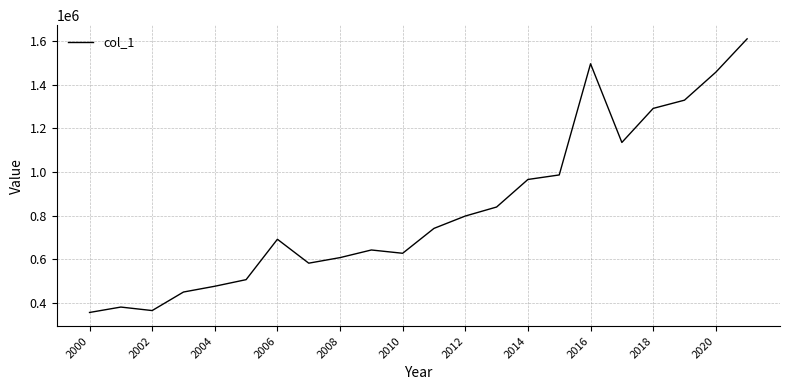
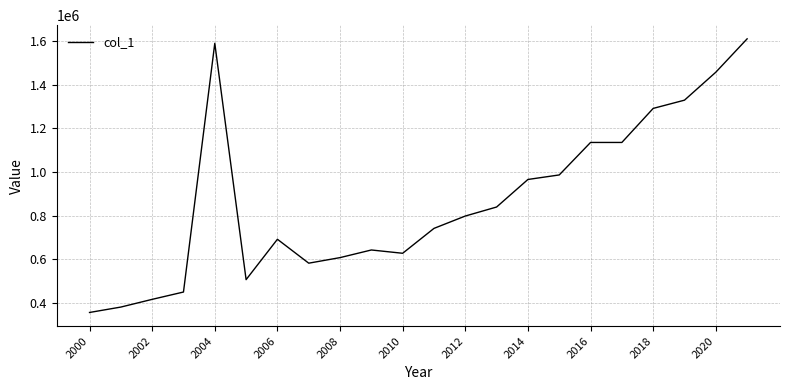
2002: 360000 -> 420000
2004: 480000 -> 1590000
2016: 1500000 -> 1140000
